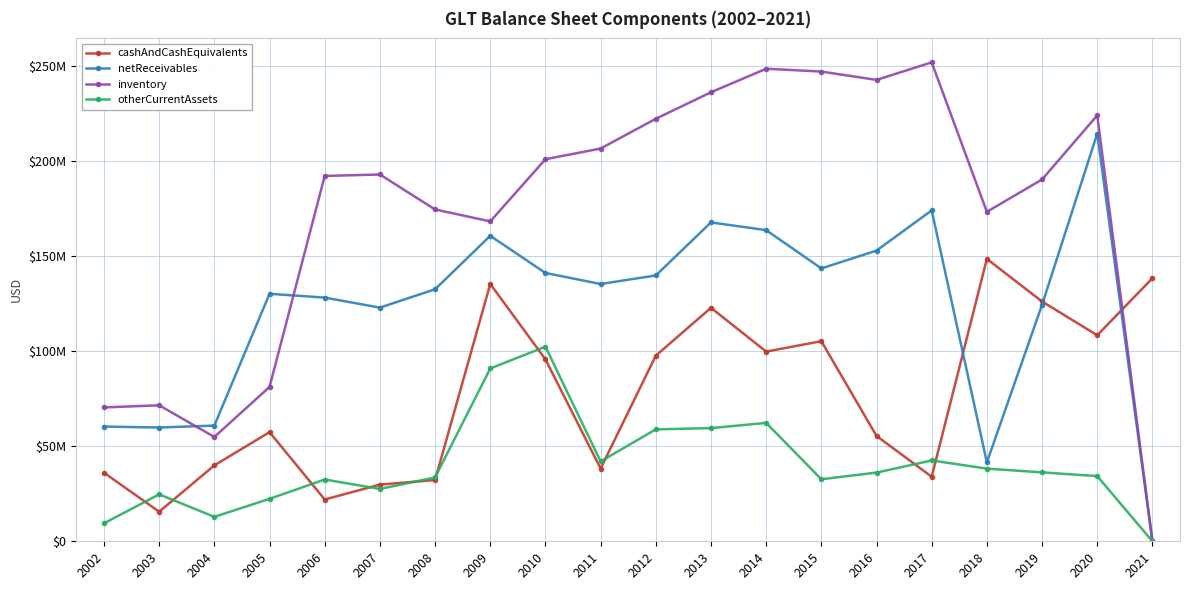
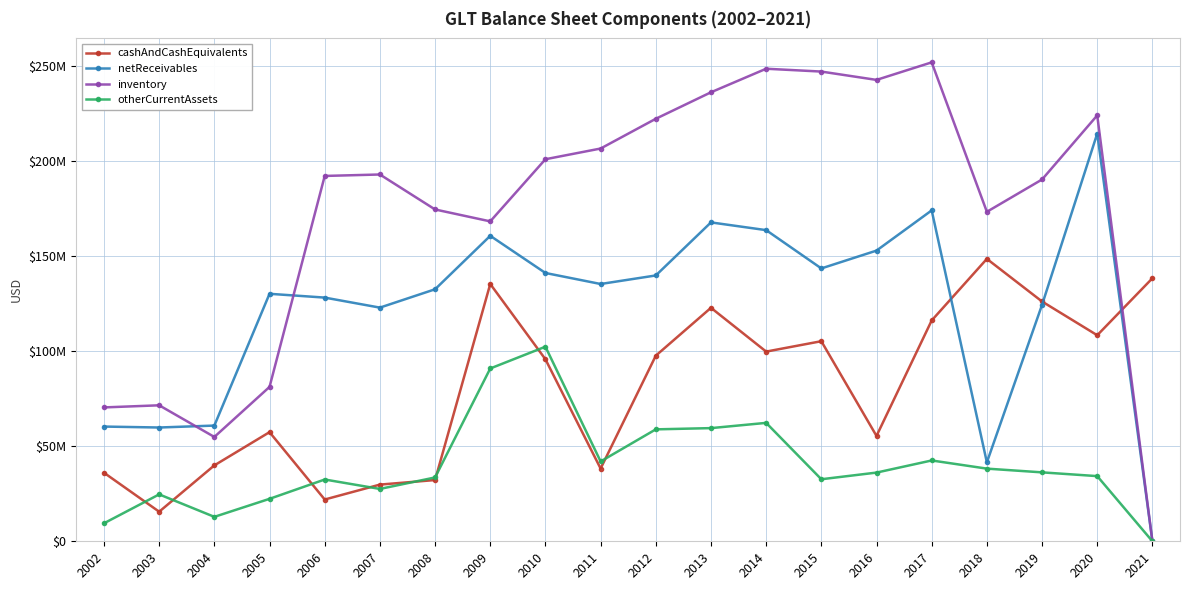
cashAndCashEquivalents, 2017: $34000000 -> $116000000
